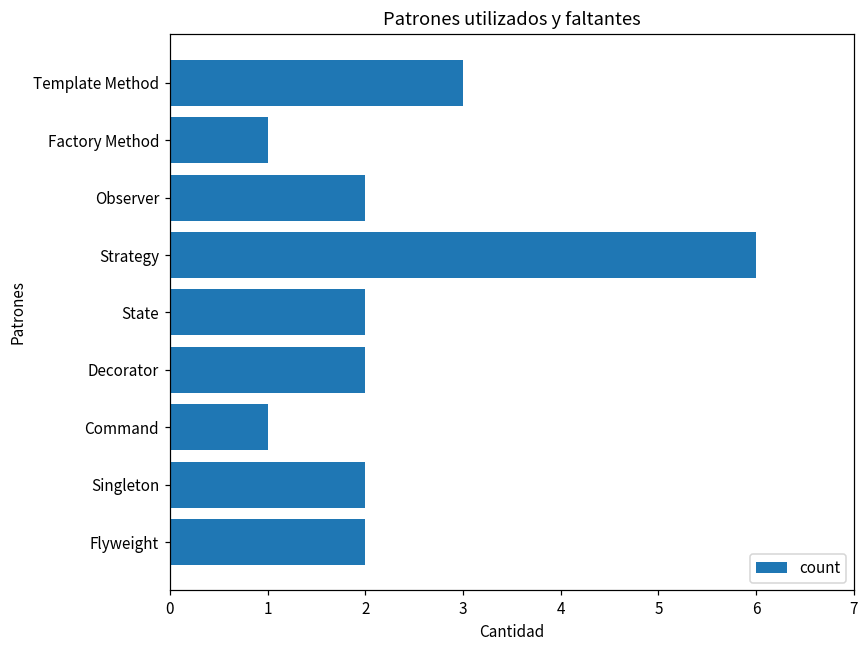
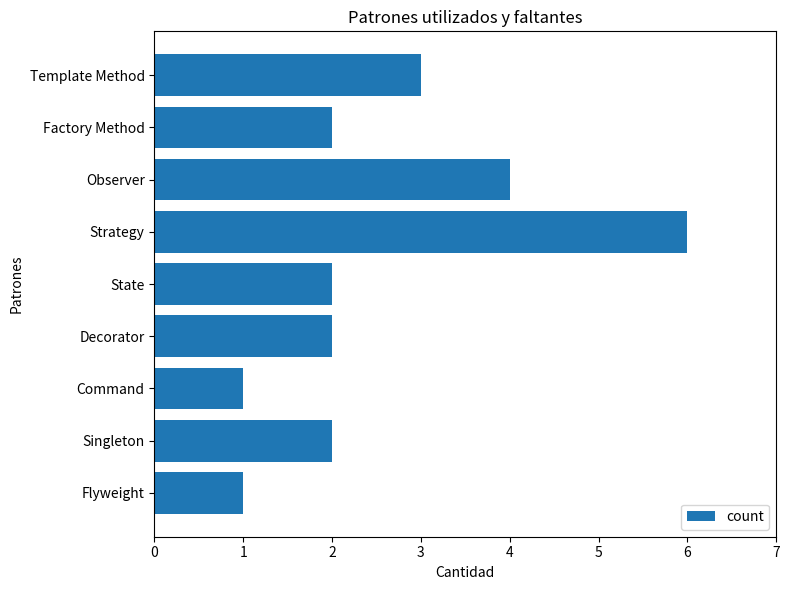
Factory Method: 1 -> 2
Observer: 2 -> 4
Flyweight: 2 -> 1
